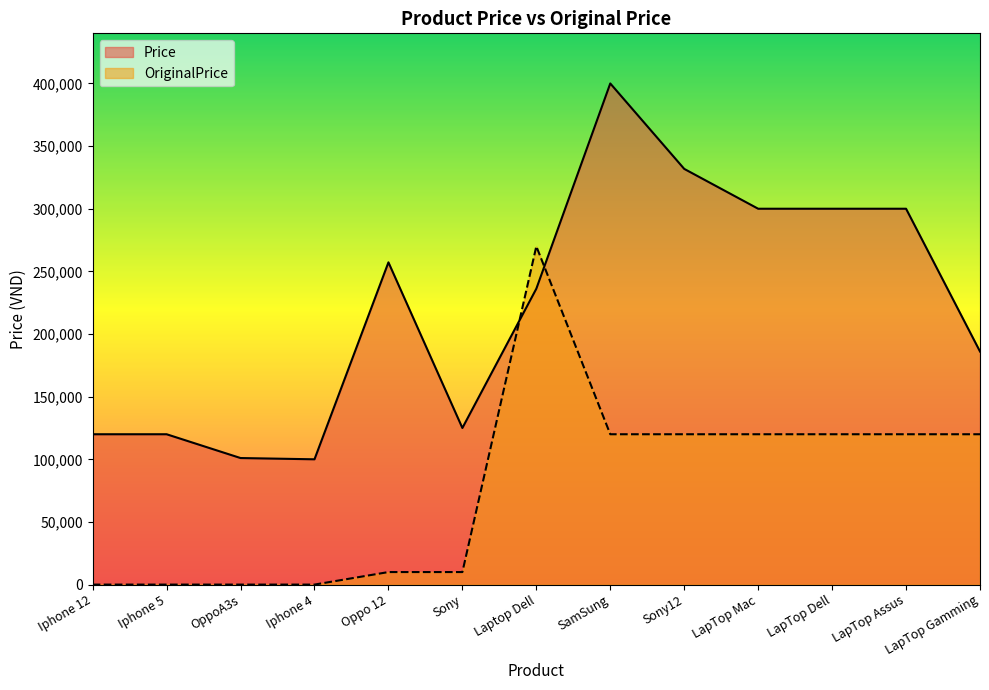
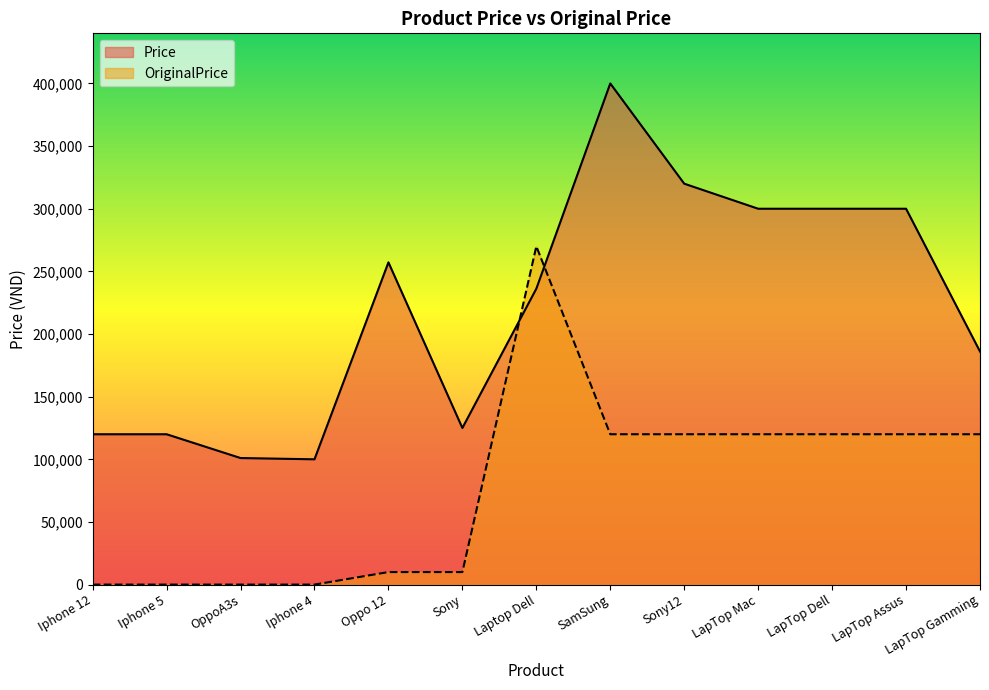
Price, Sony12: 332,000 -> 320,000
